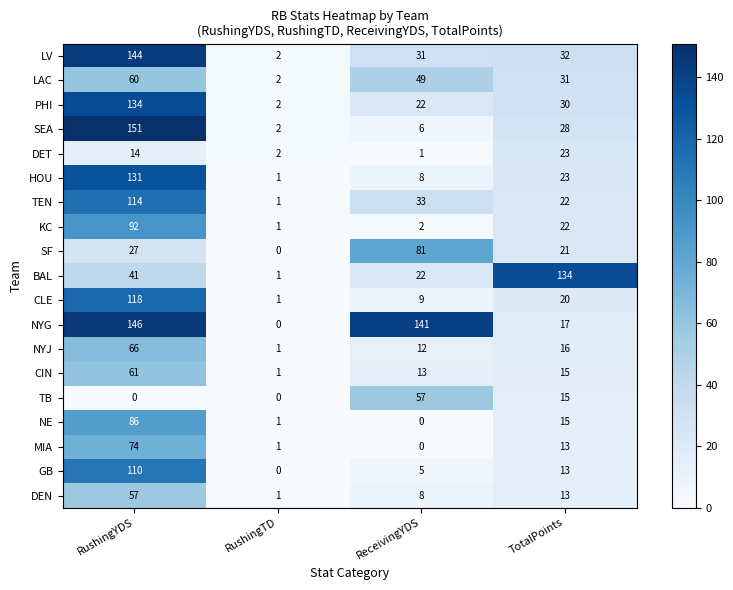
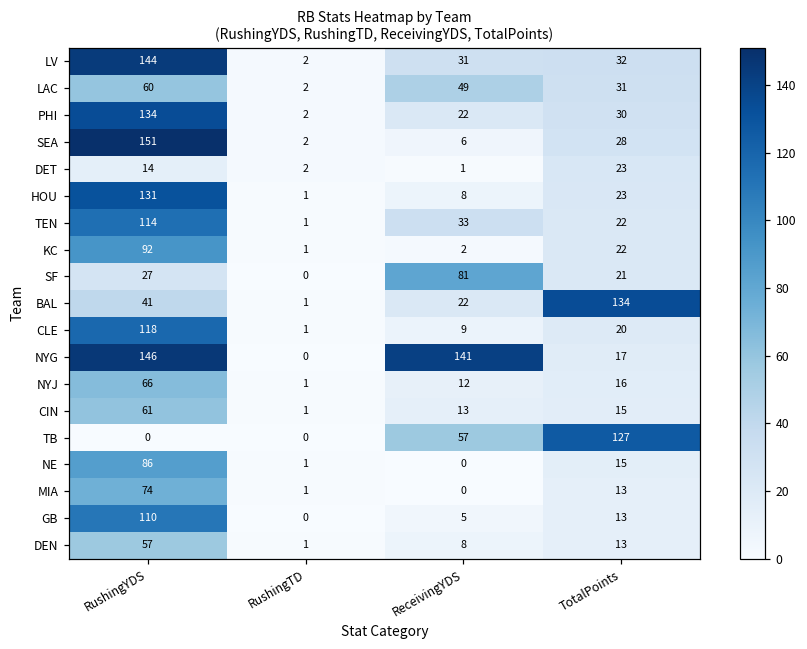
TB, TotalPoints: 15 -> 127
